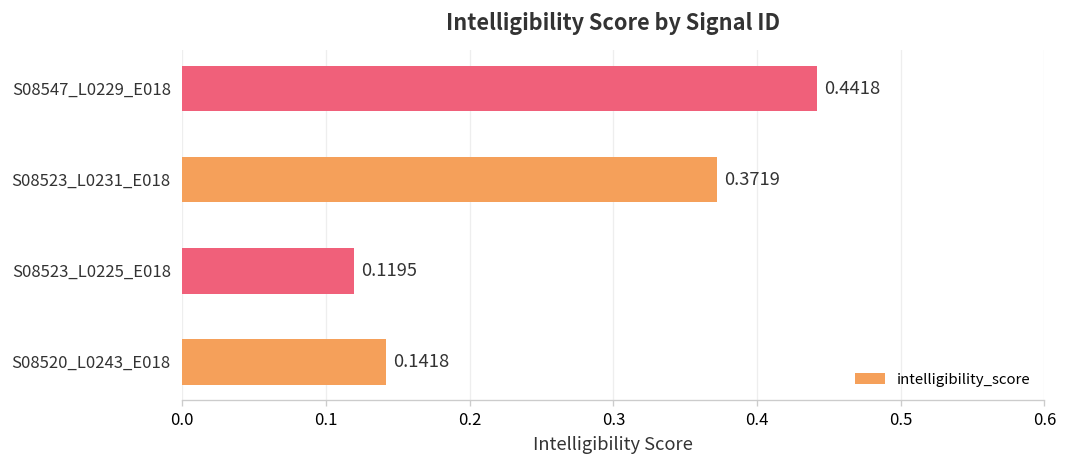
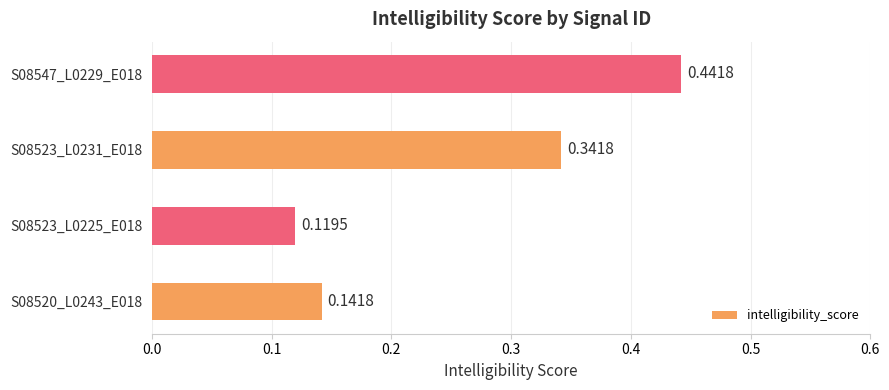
S08523_L0231_E018: 0.3719 -> 0.3418
